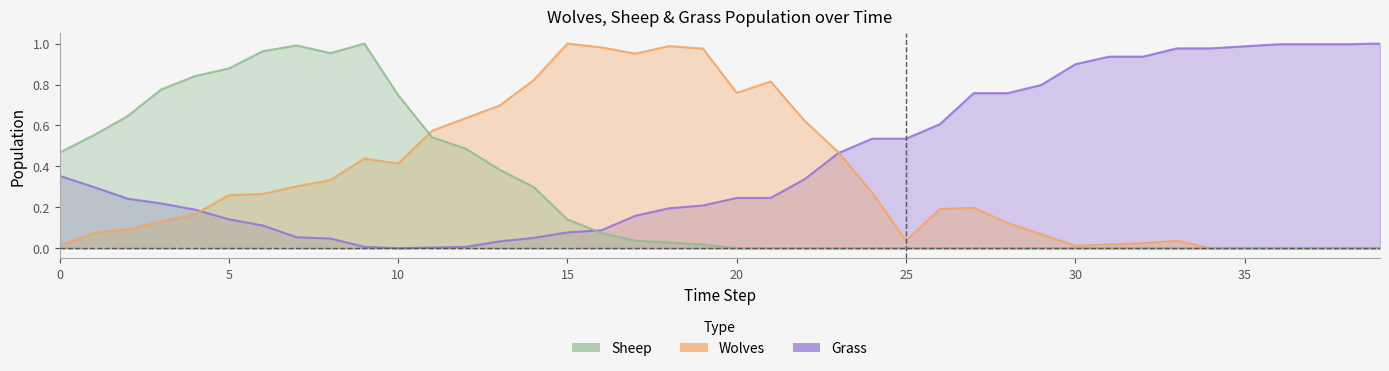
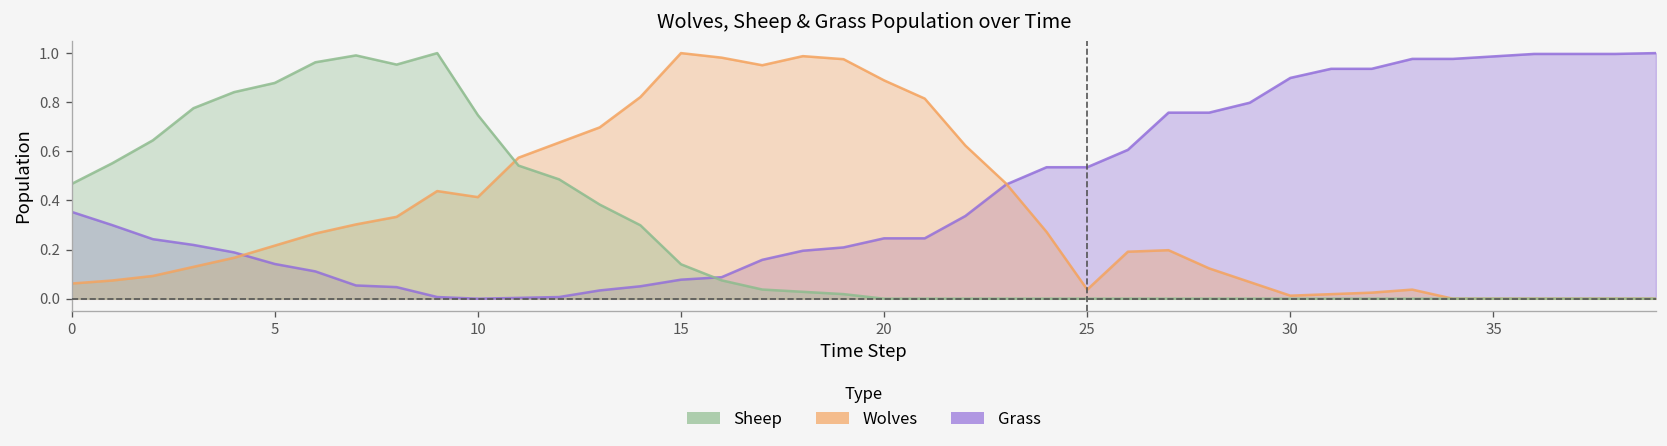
Wolves, 0: 0.01 -> 0.06
Wolves, 5: 0.26 -> 0.22
Wolves, 20: 0.76 -> 0.89
